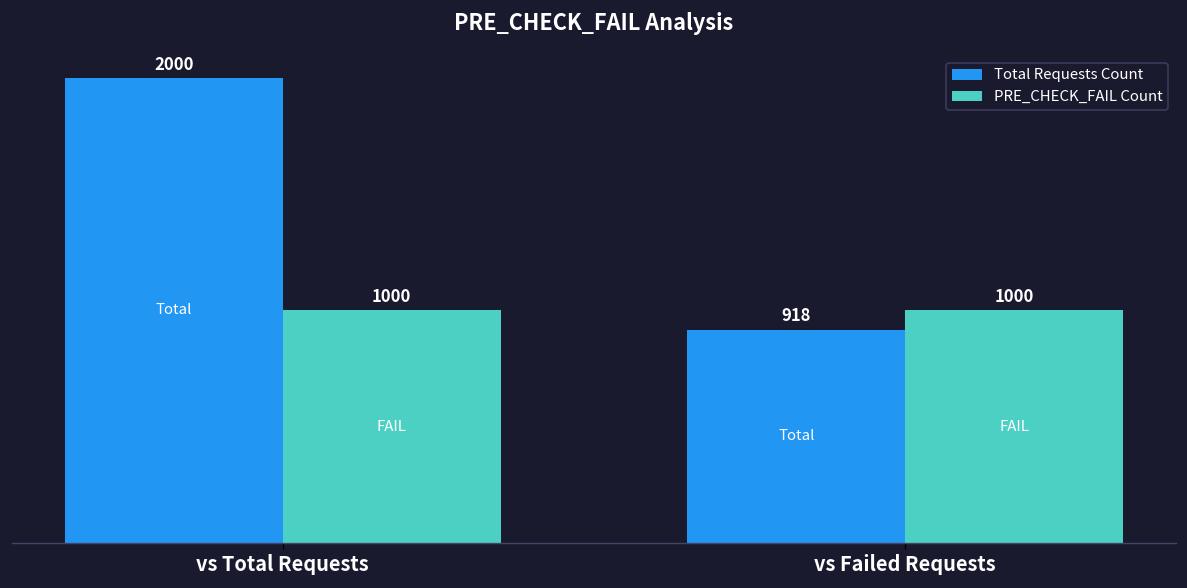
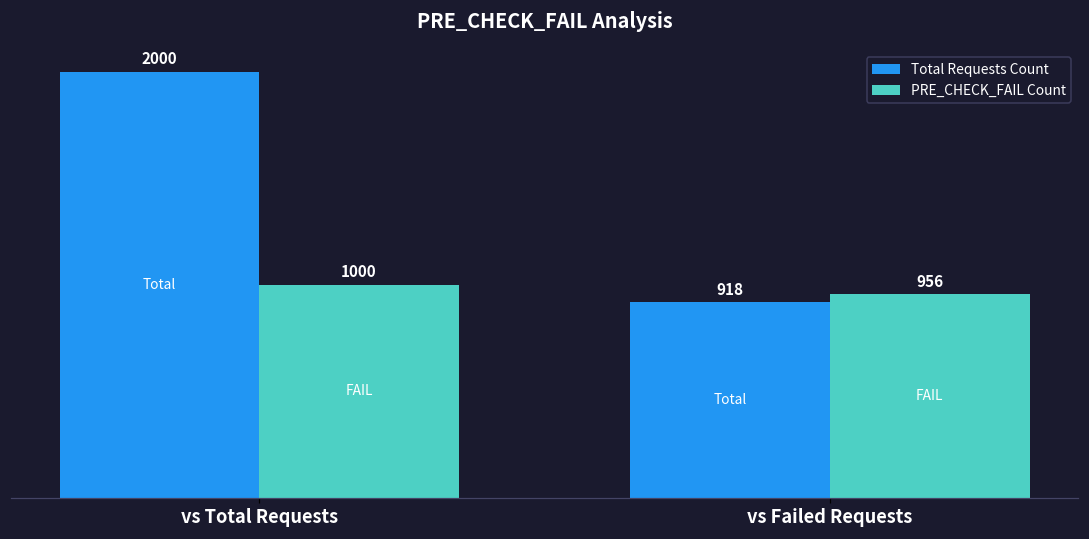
PRE_CHECK_FAIL Count, vs Failed Requests: 1000 -> 956
